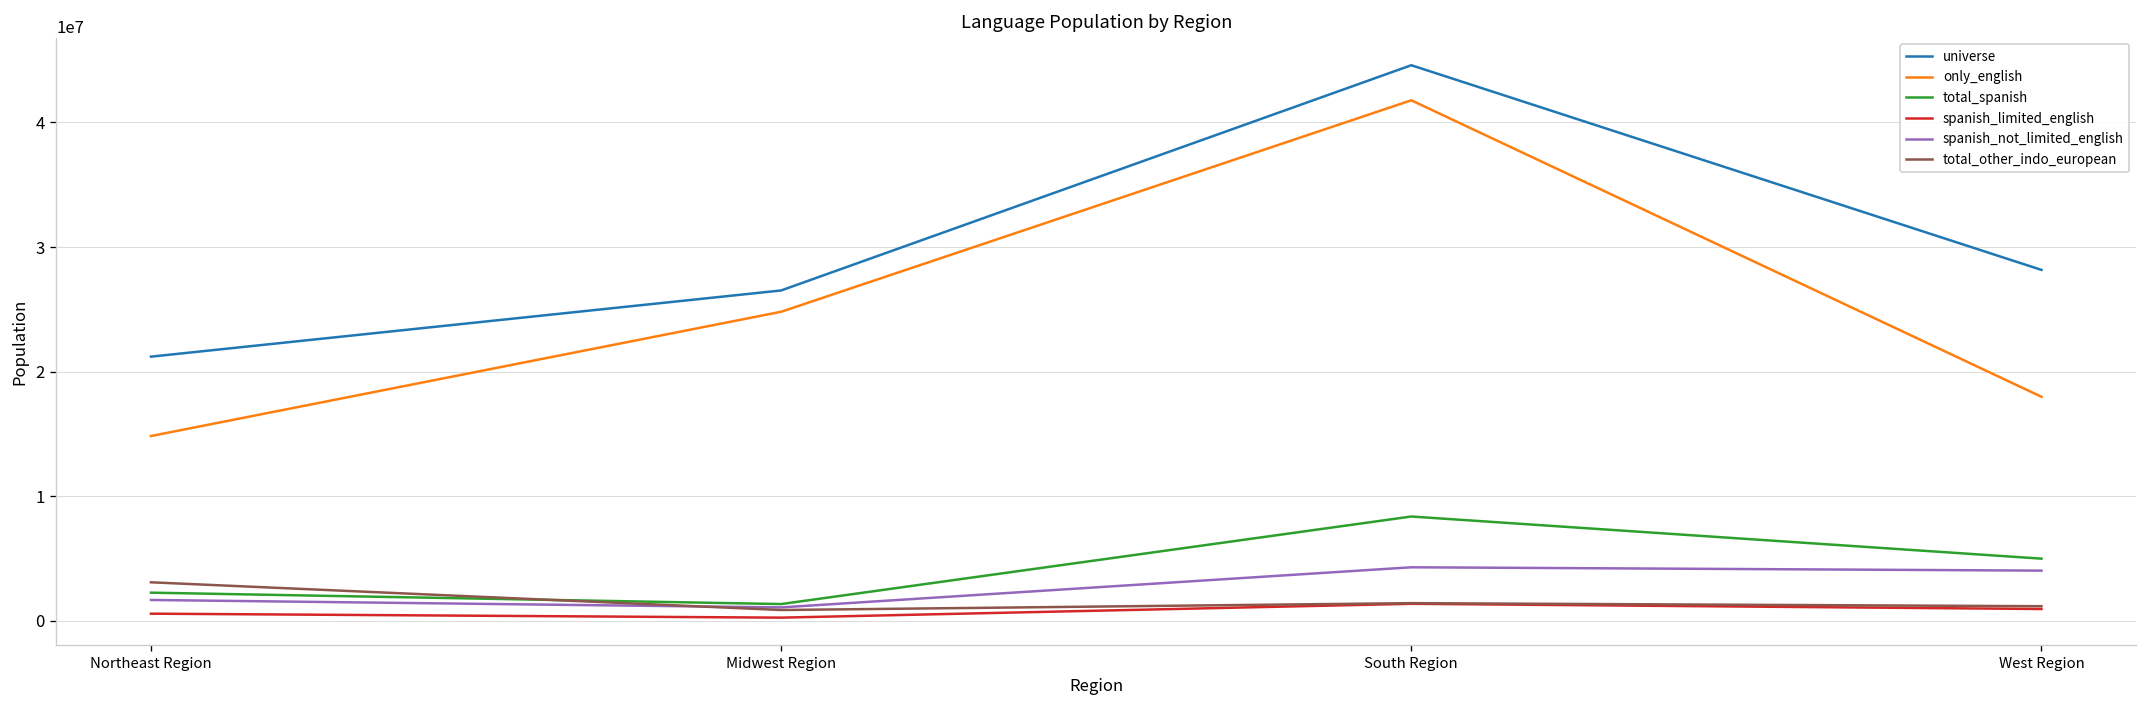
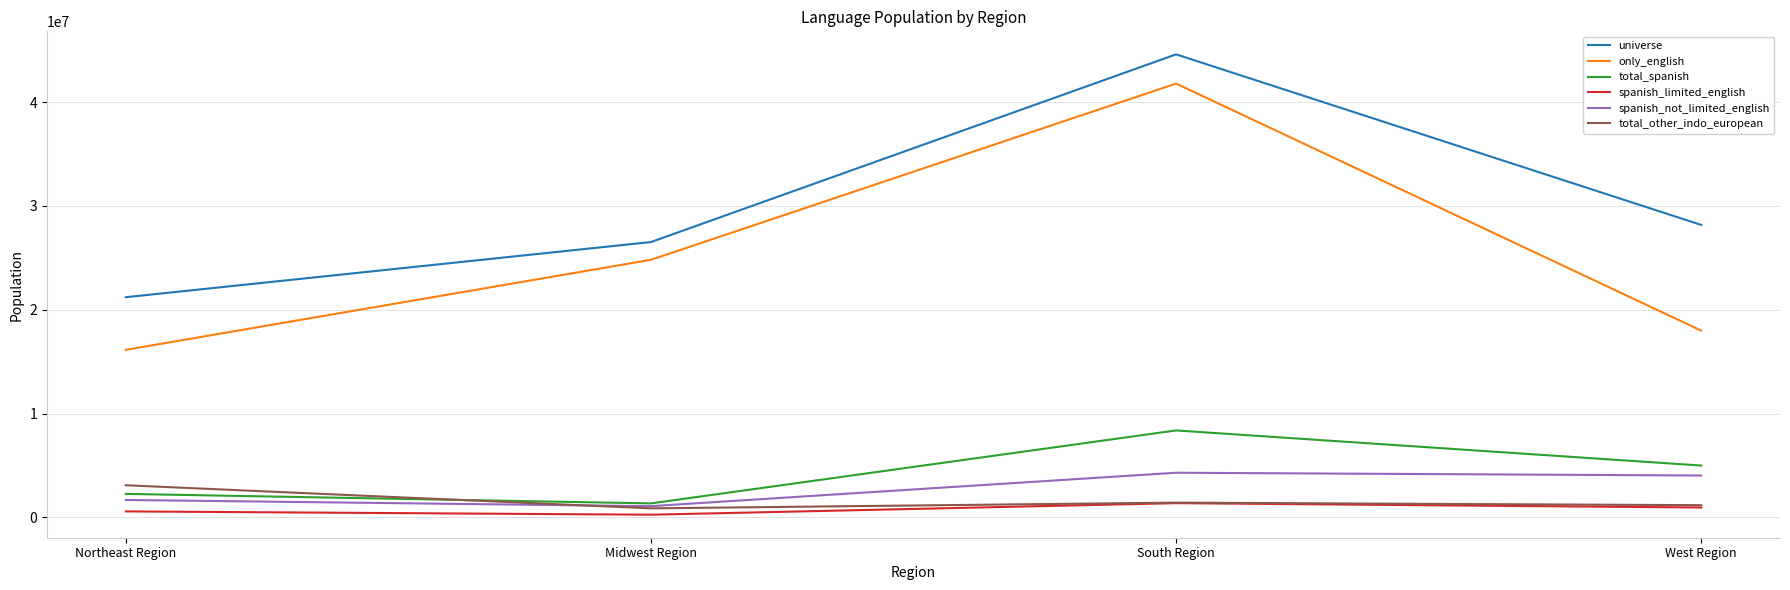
only_english, Northeast Region: 14800000 -> 16100000
